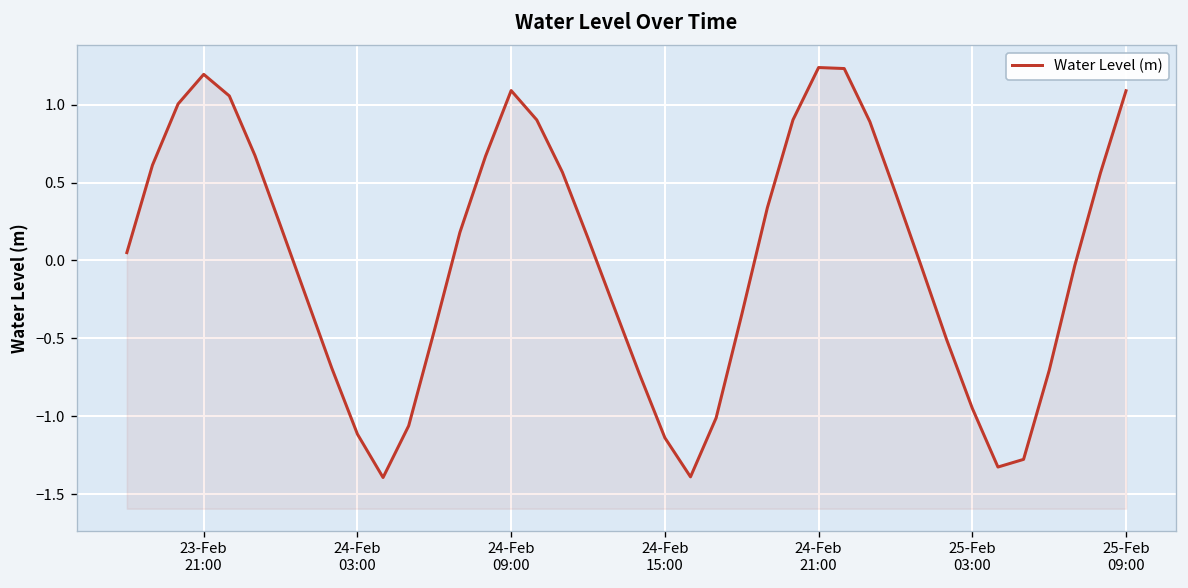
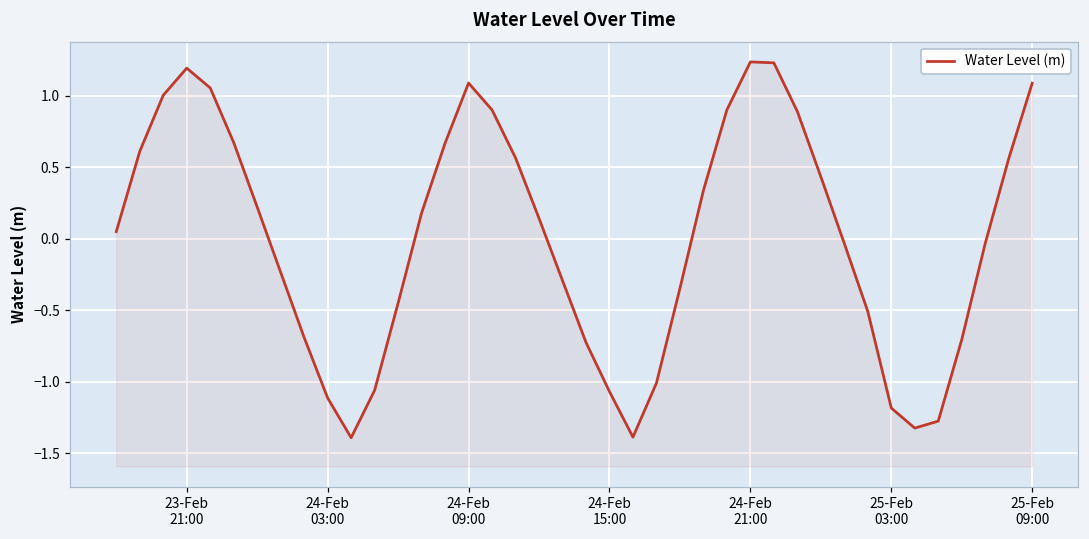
24-Feb 15:00: -1.14 -> -1.07
25-Feb 03:00: -0.95 -> -1.18
